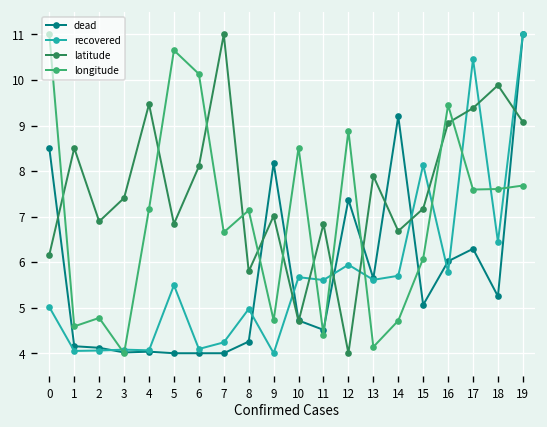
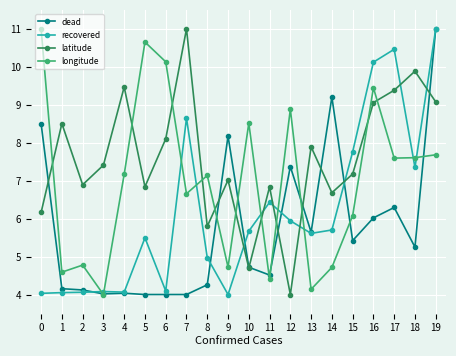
recovered, 0: 5.0 -> 4.0
recovered, 7: 4.2 -> 8.6
recovered, 11: 5.6 -> 6.4
dead, 15: 5.1 -> 5.4
recovered, 15: 8.1 -> 7.8
recovered, 16: 5.8 -> 10.1
recovered, 18: 6.4 -> 7.3
